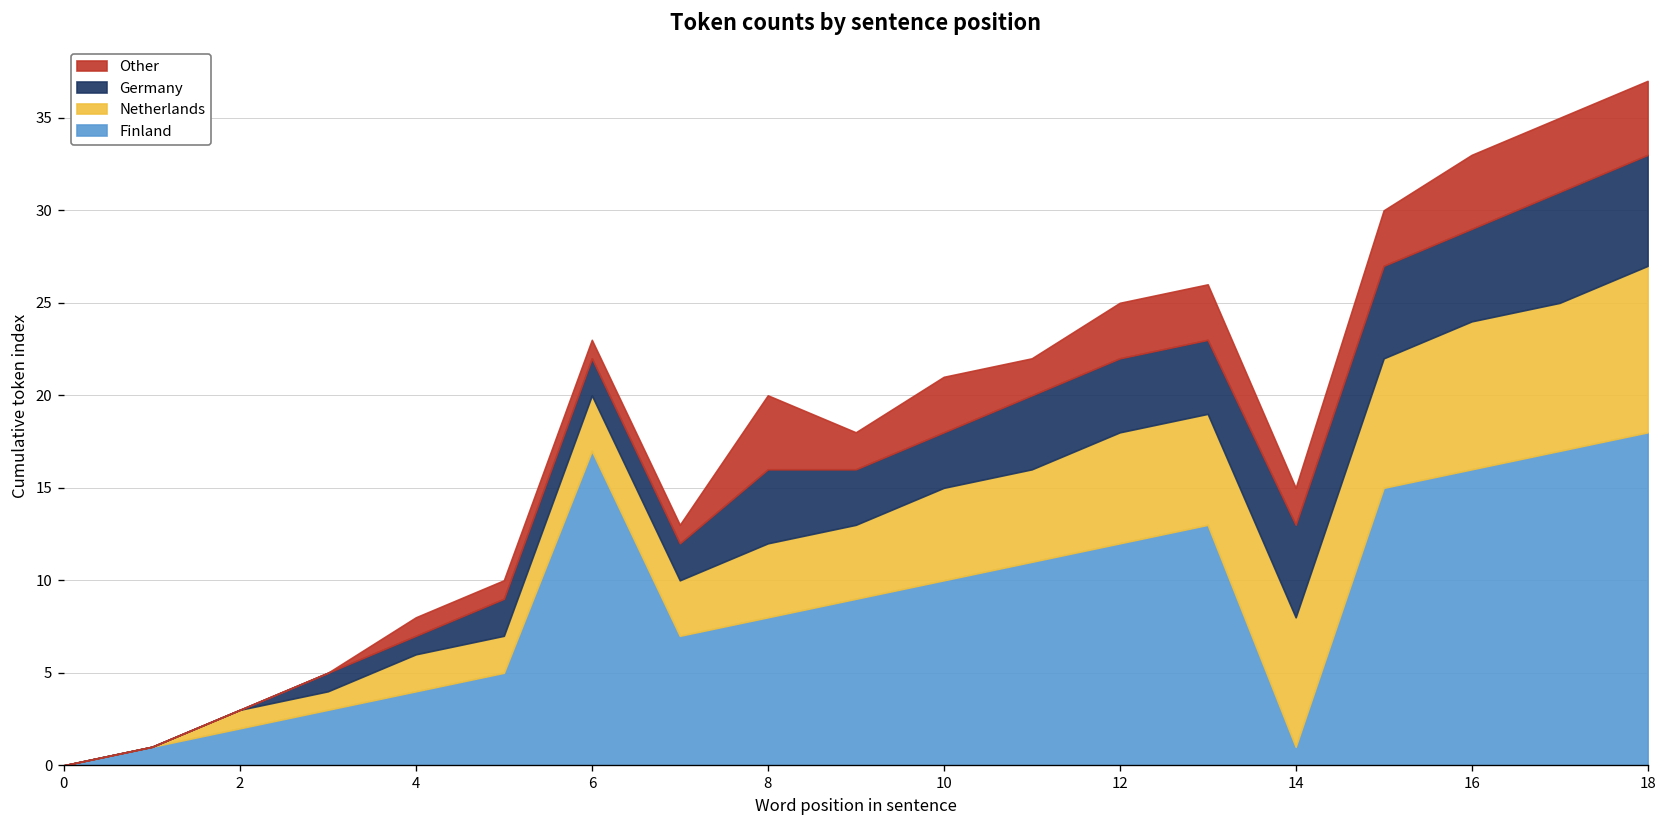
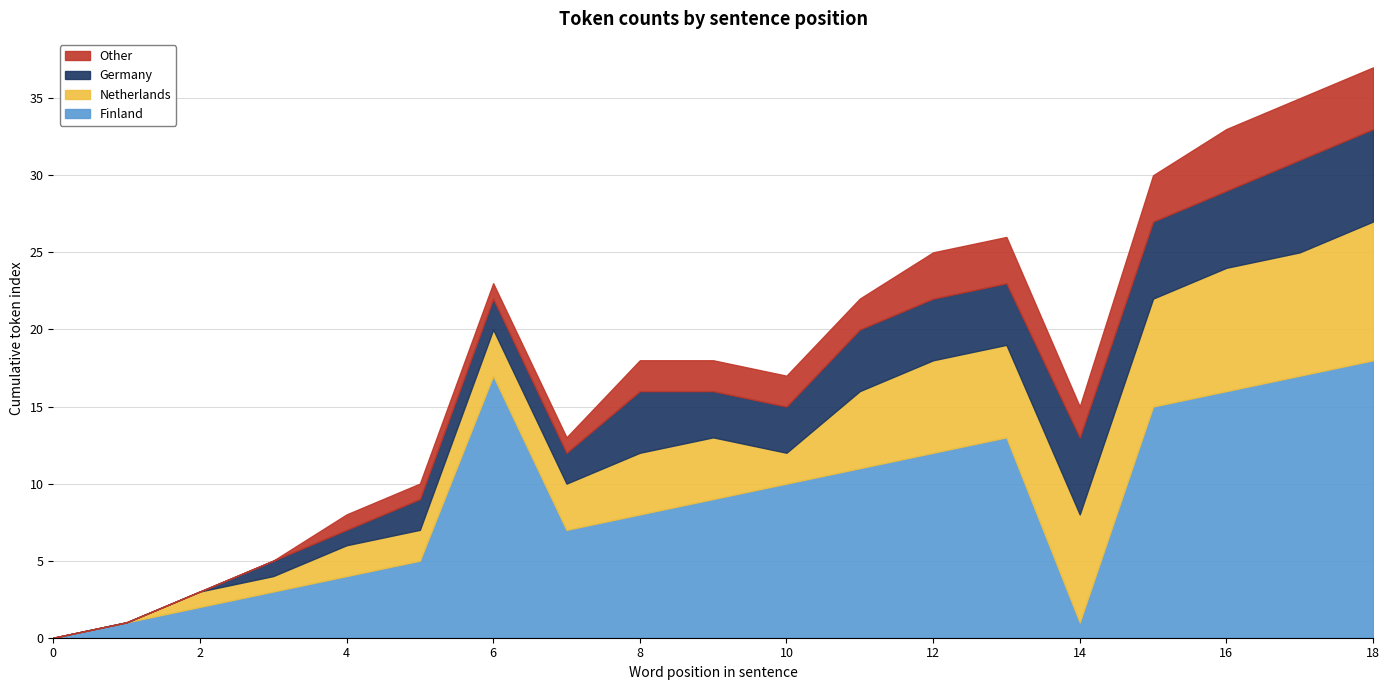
Other, 8: 4 -> 2
Netherlands, 10: 5 -> 2
Other, 10: 3 -> 2
